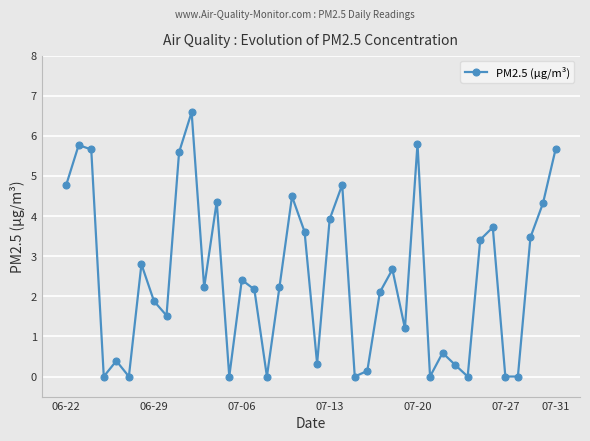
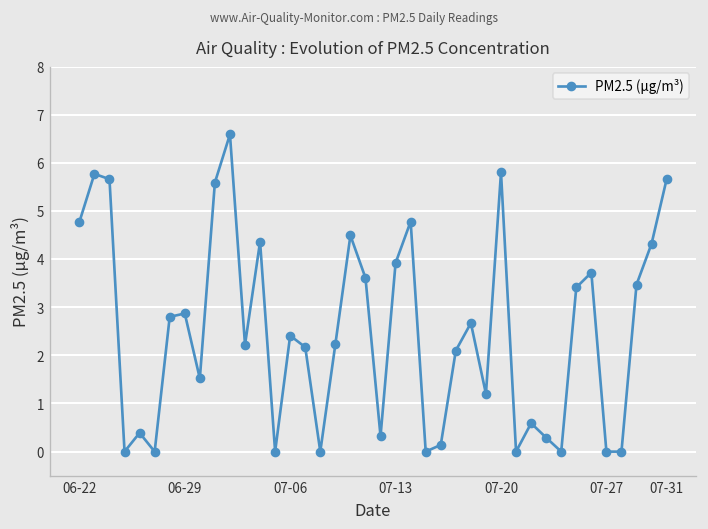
06-29: 1.9 -> 2.9
